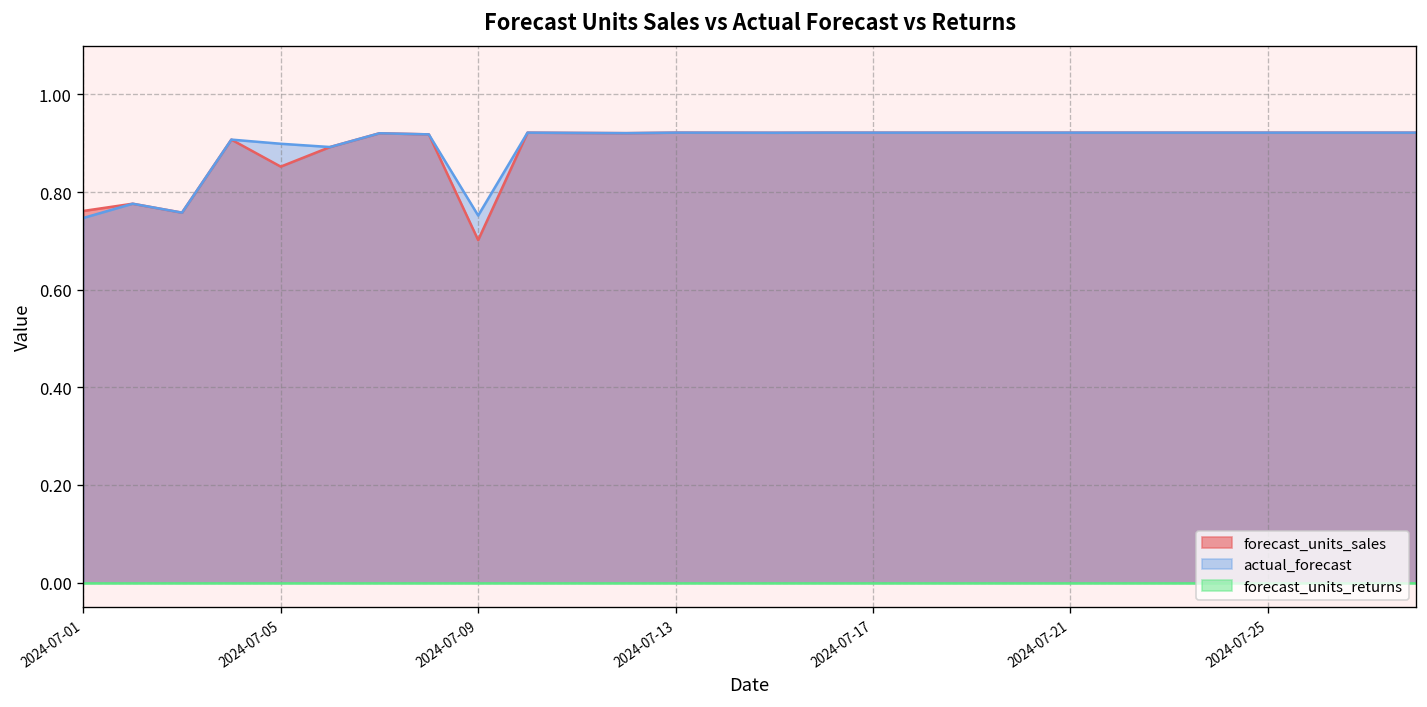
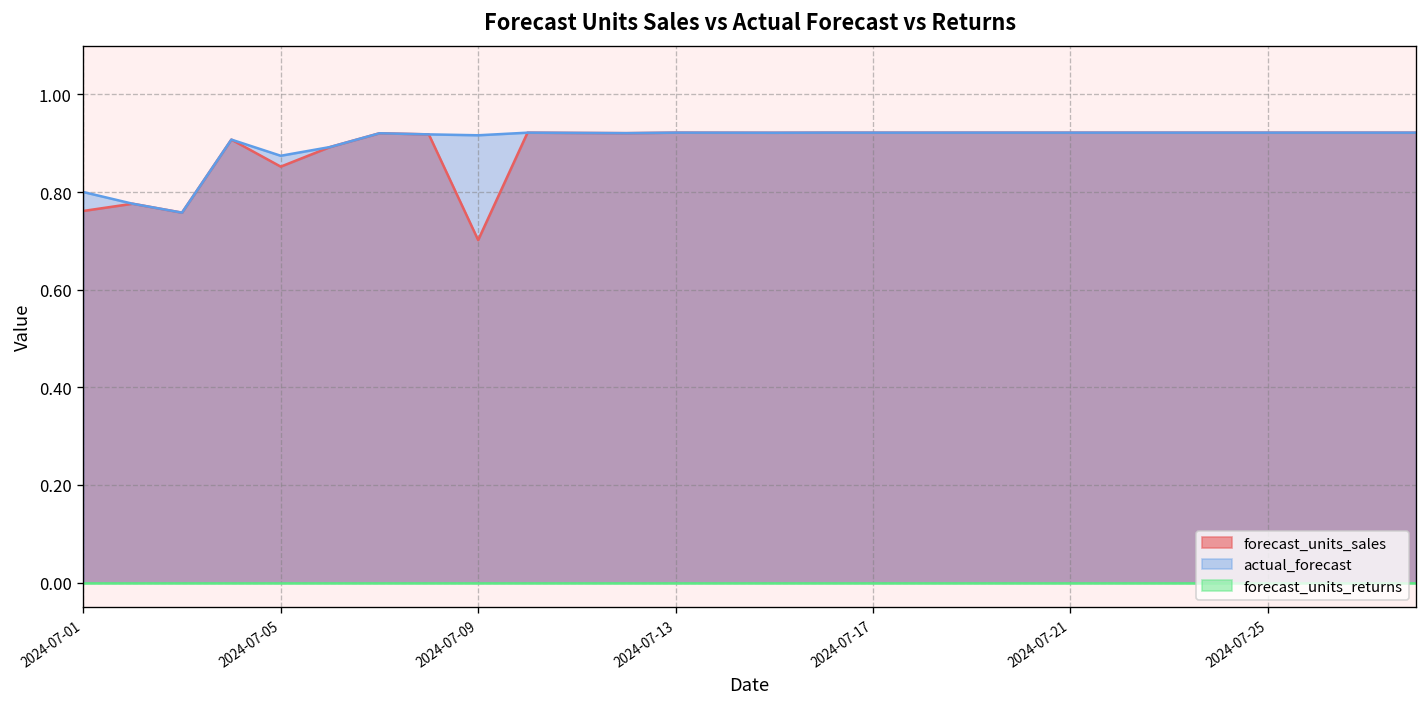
actual_forecast, 2024-07-01: 0.75 -> 0.80
actual_forecast, 2024-07-05: 0.90 -> 0.87
actual_forecast, 2024-07-09: 0.75 -> 0.92
